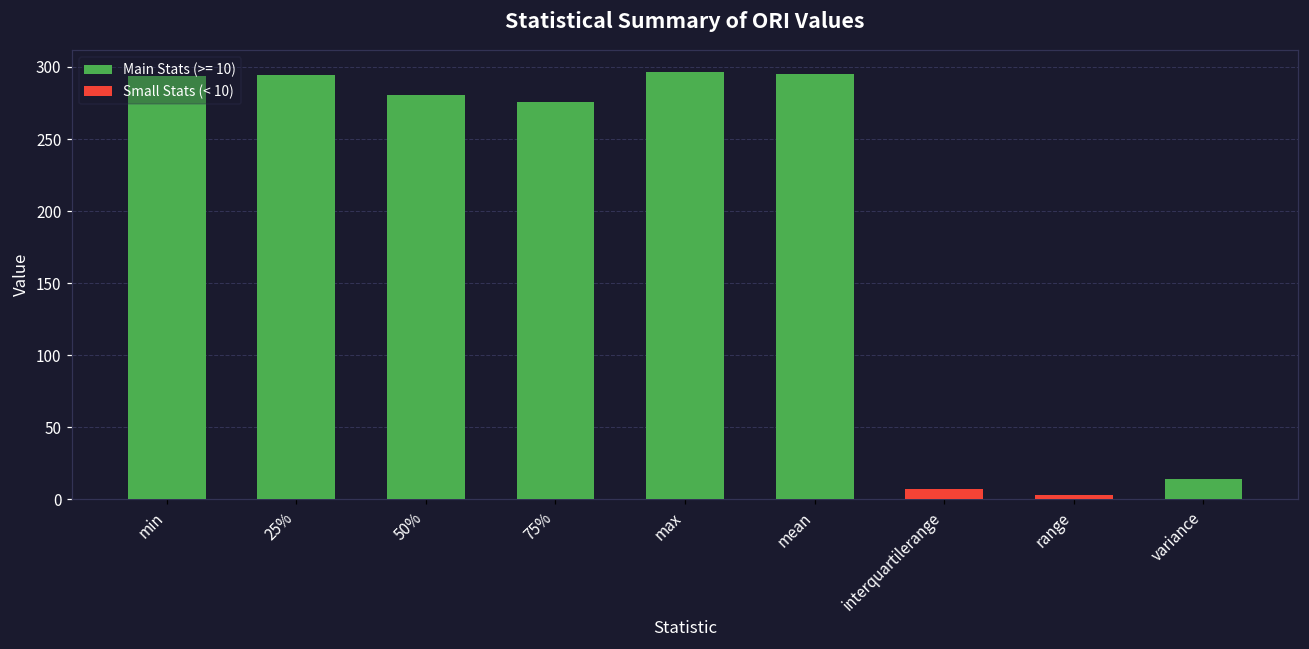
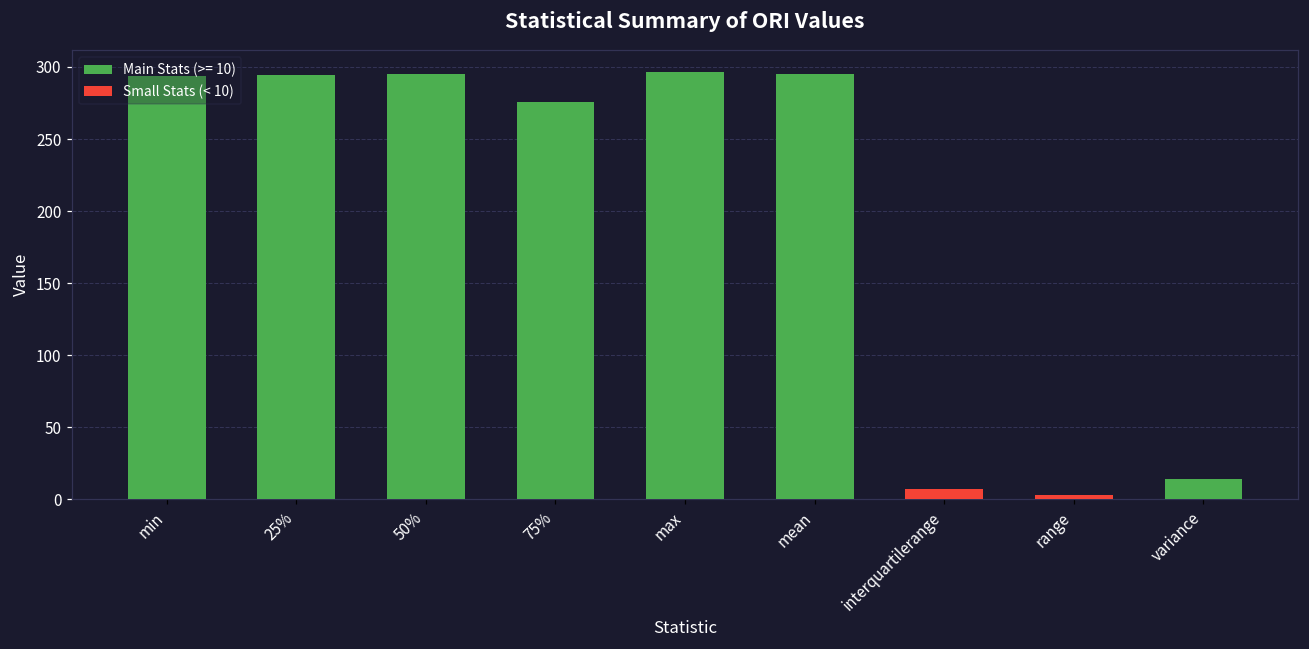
Main Stats (>= 10), 50%: 280 -> 295
